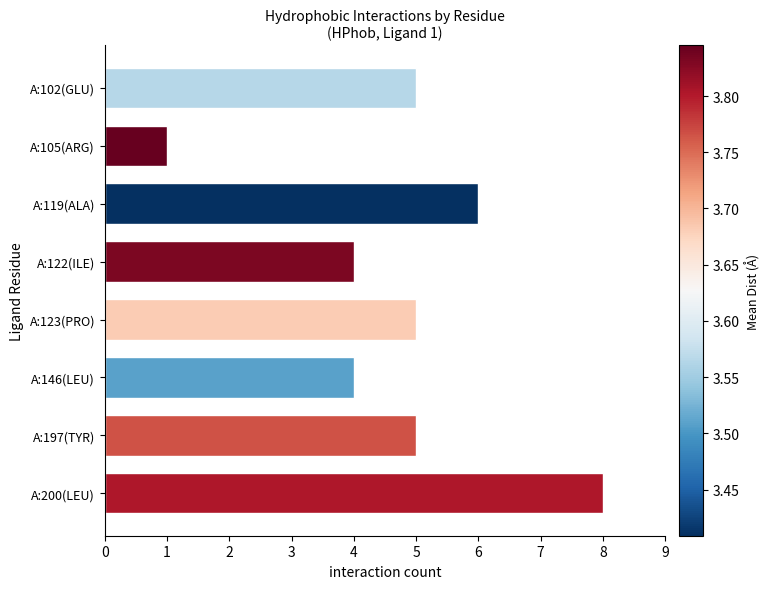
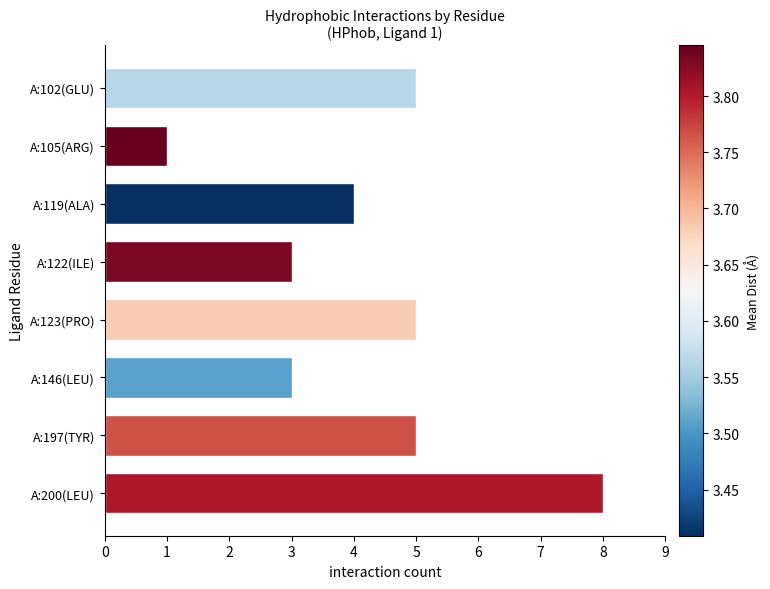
A:119(ALA): 6 -> 4
A:122(ILE): 4 -> 3
A:146(LEU): 4 -> 3
